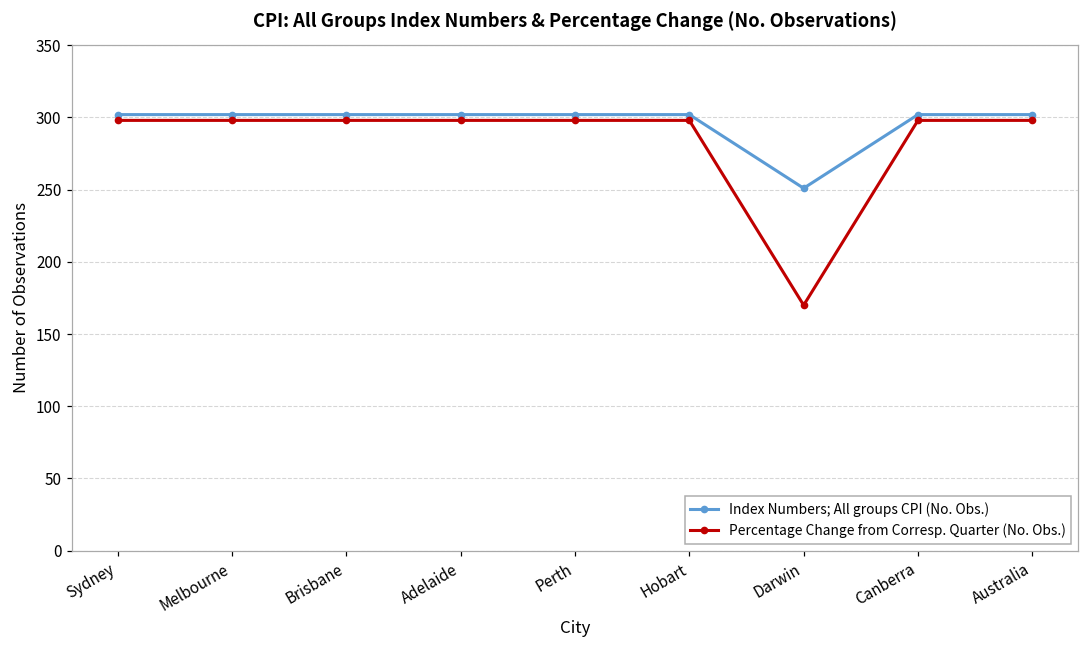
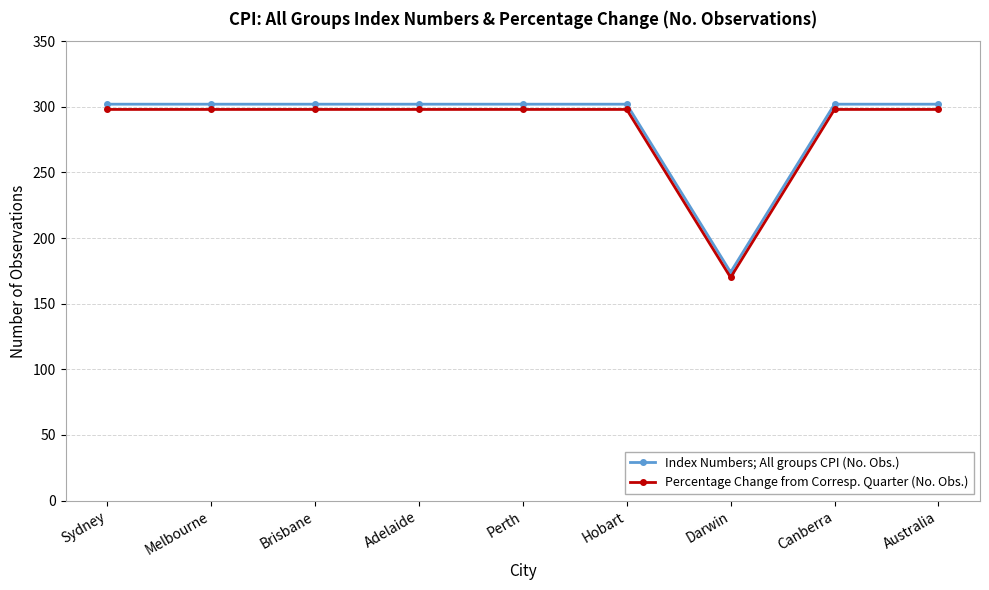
Index Numbers; All groups CPI (No. Obs.), Darwin: 251 -> 174
